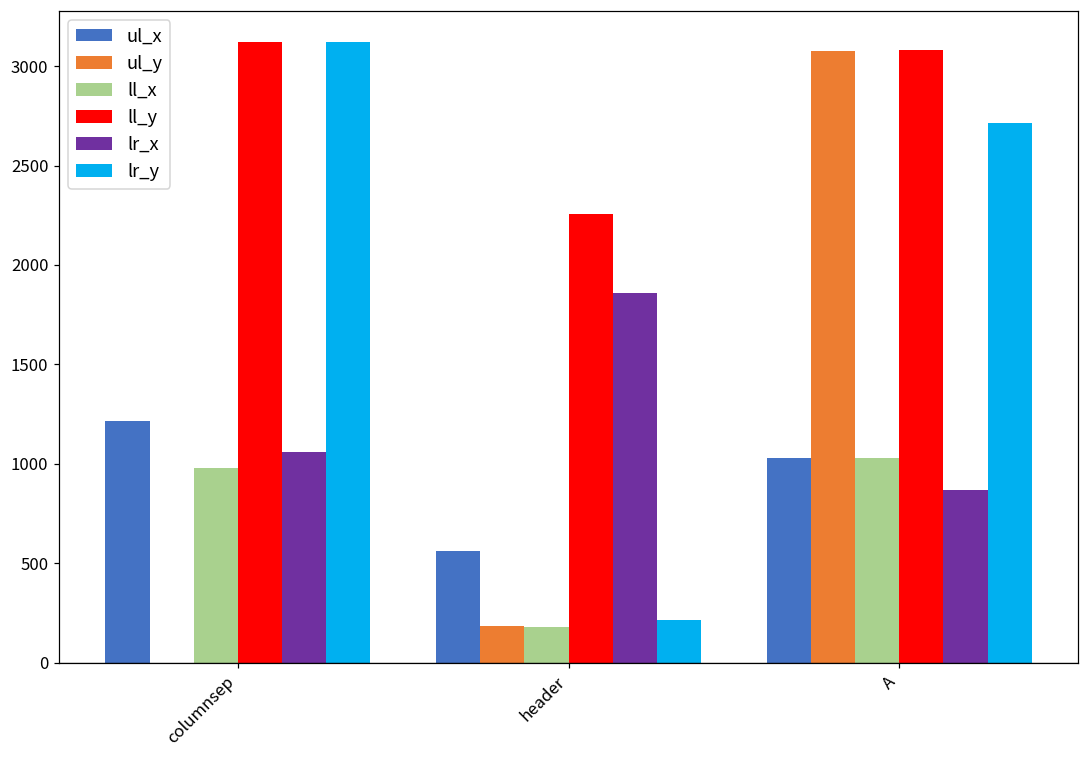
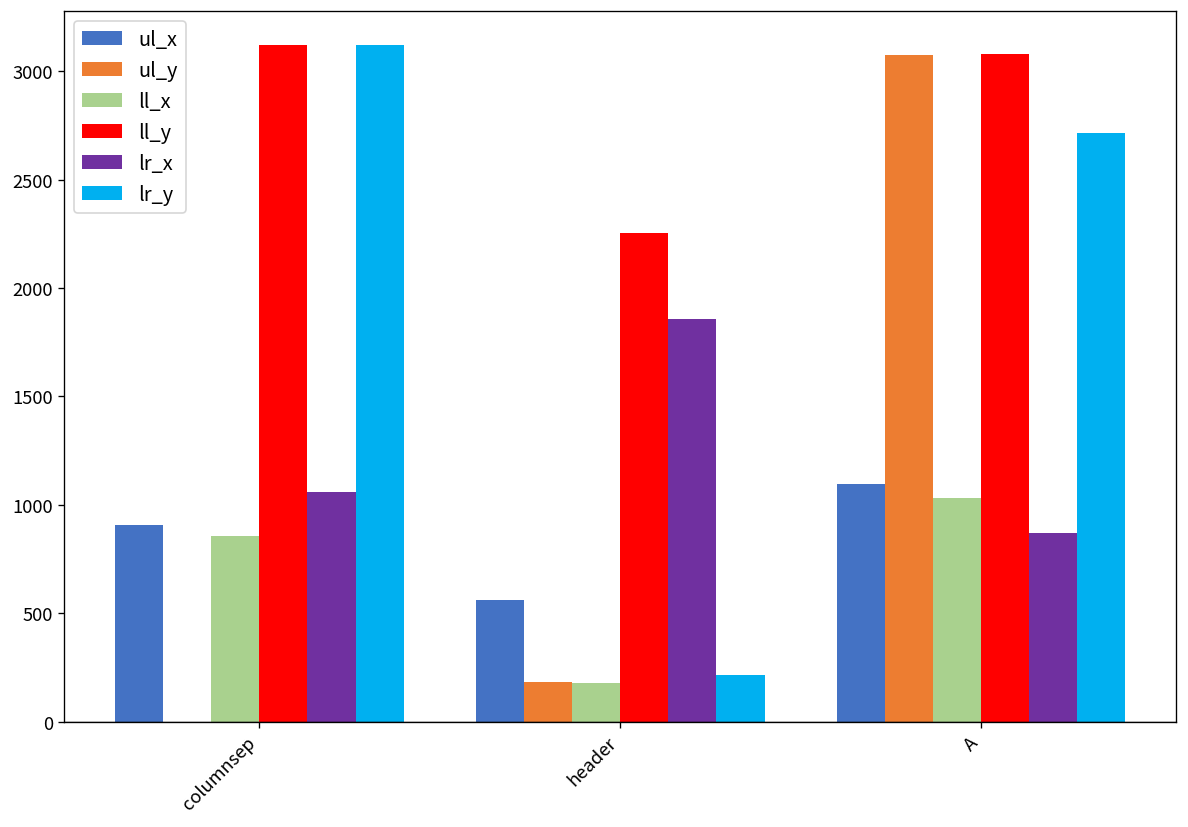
ul_x, columnsep: 1220 -> 910
ll_x, columnsep: 980 -> 860
ul_x, A: 1030 -> 1100
